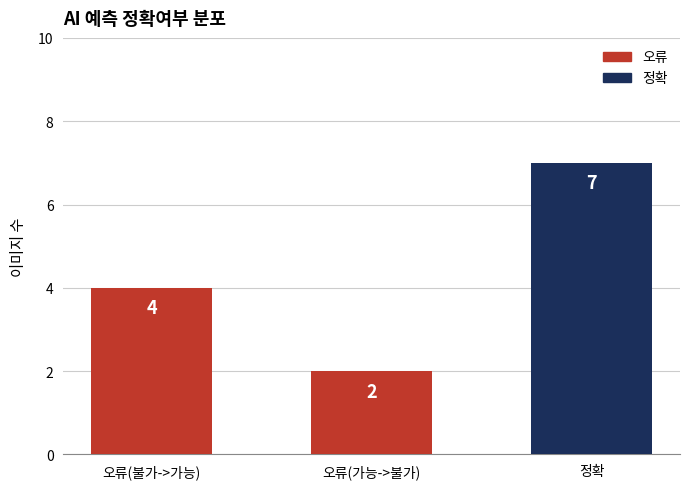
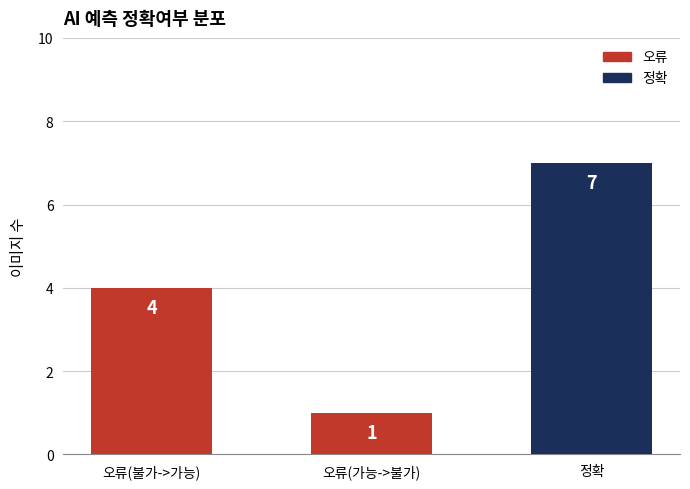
오류(가능->불가): 2 -> 1
